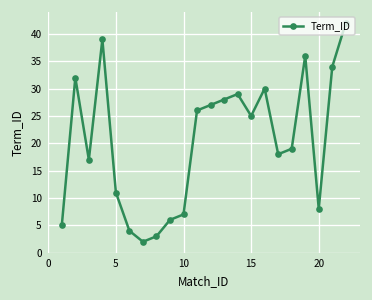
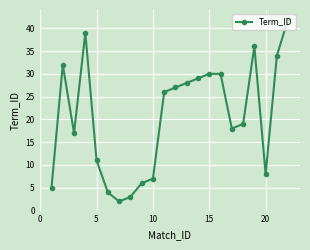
15: 25 -> 30
